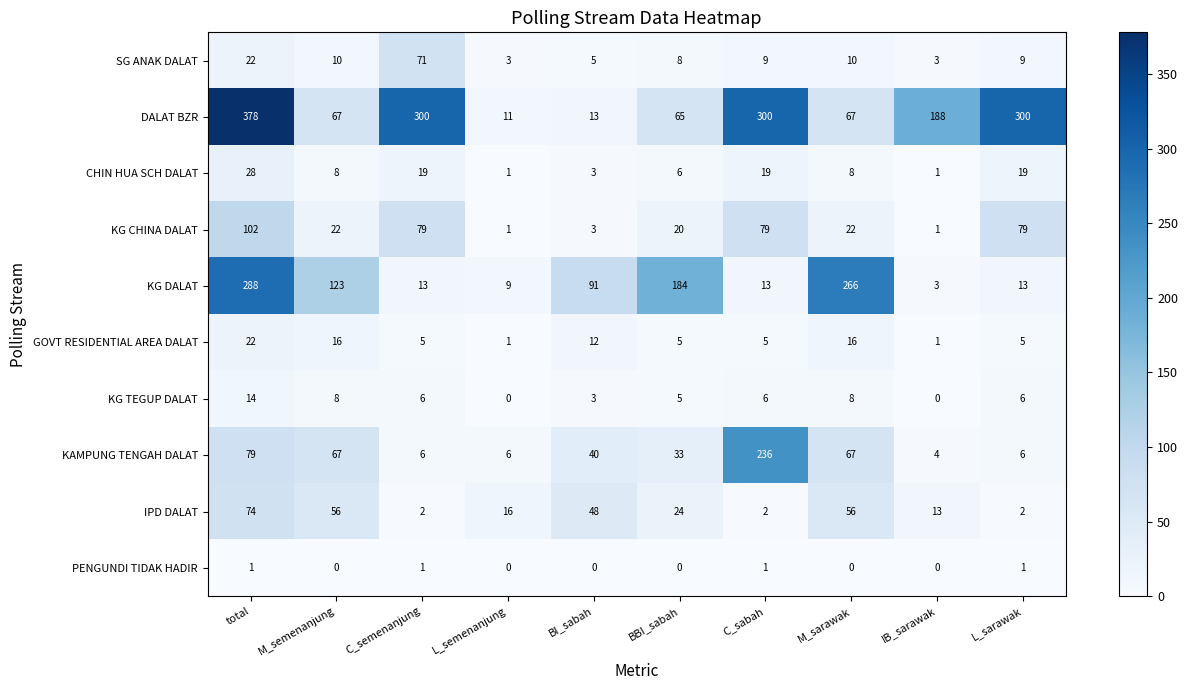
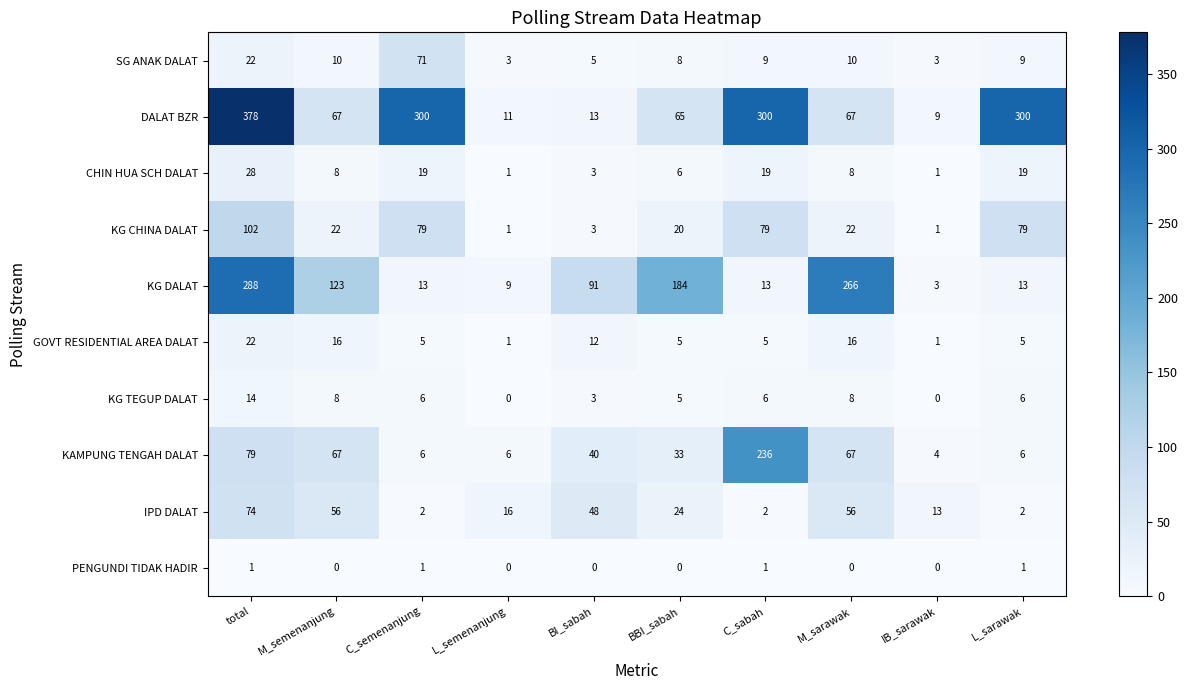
DALAT BZR, IB_sarawak: 188 -> 9
